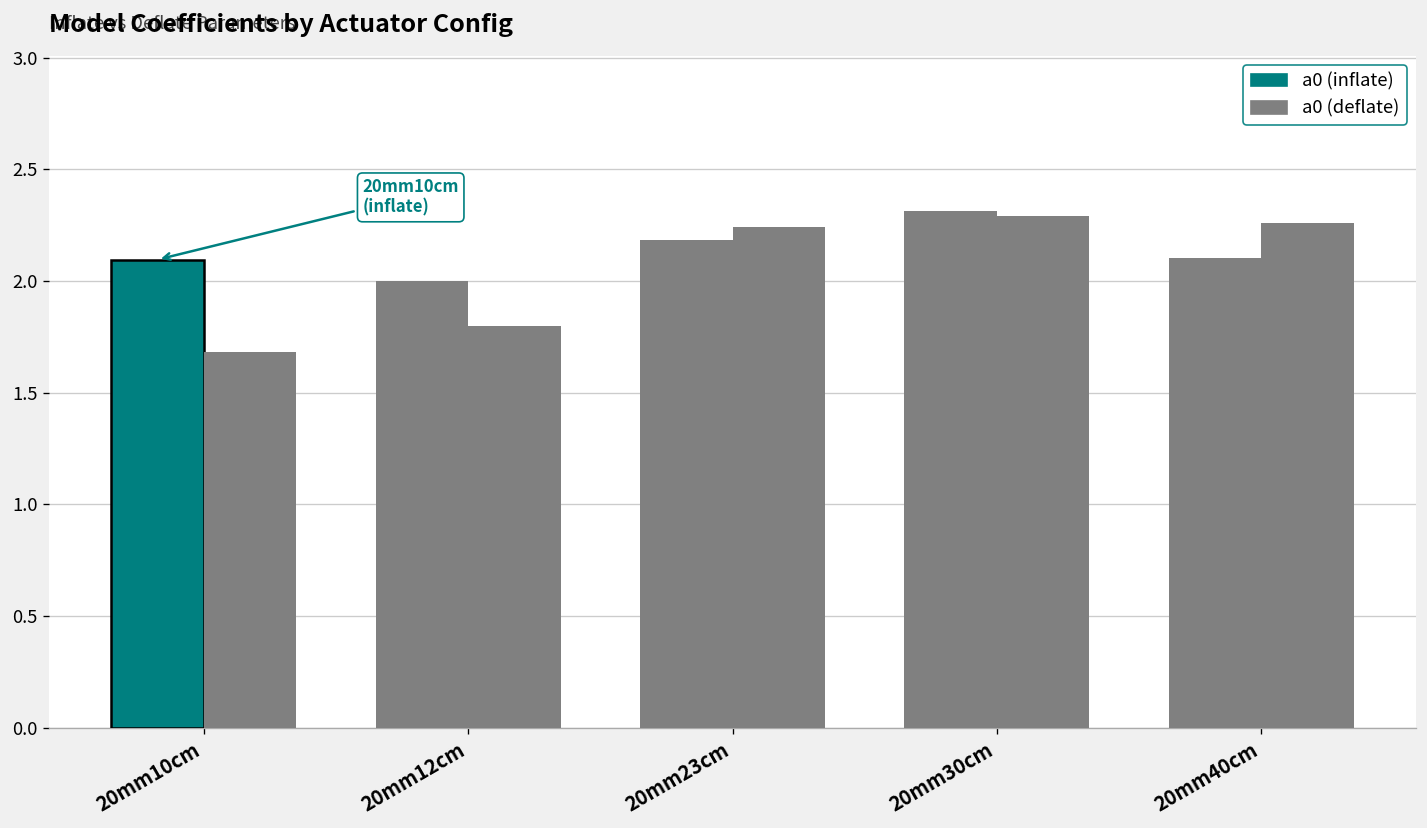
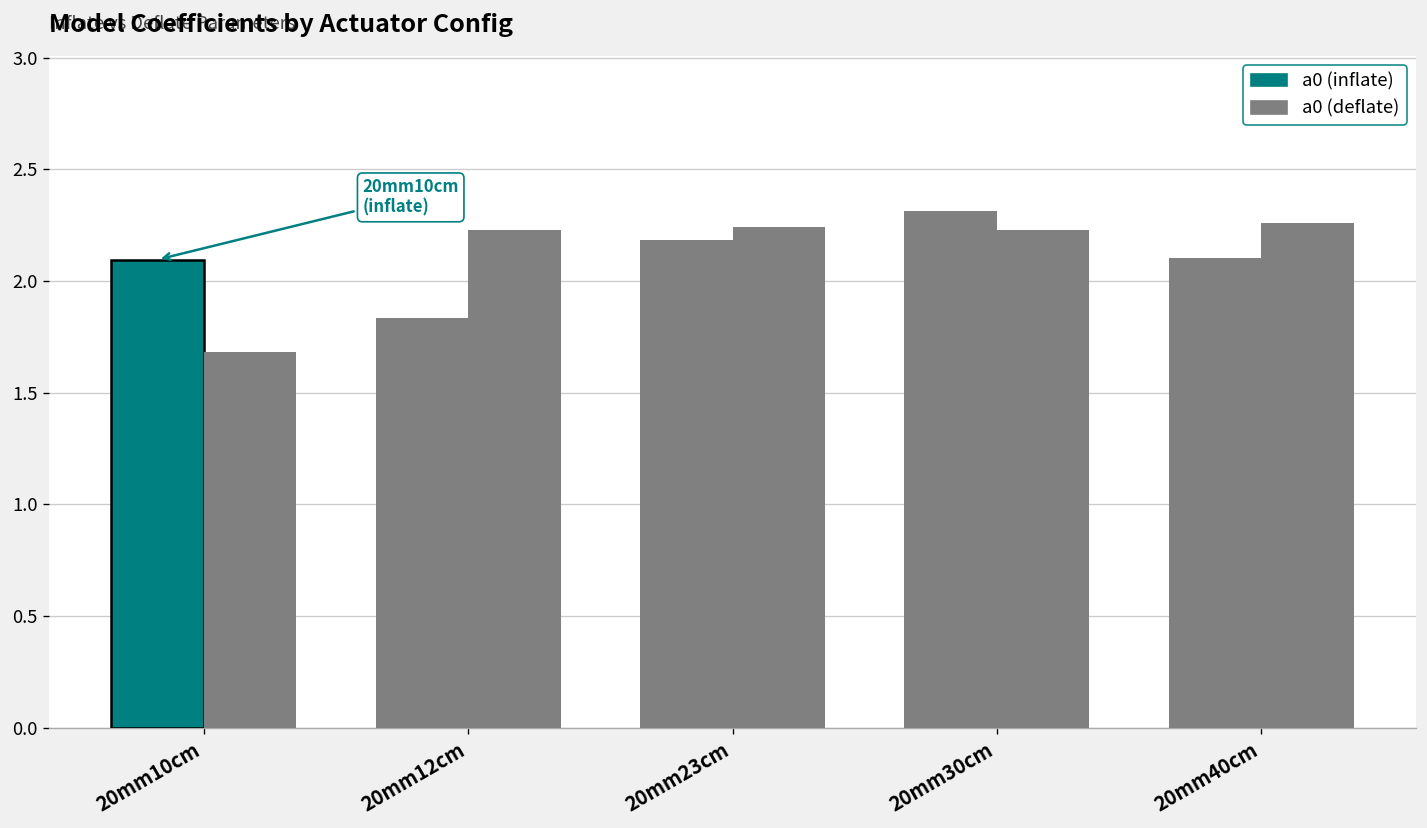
a0 (inflate), 20mm12cm: 2.00 -> 1.83
a0 (deflate), 20mm12cm: 1.80 -> 2.23
a0 (deflate), 20mm30cm: 2.29 -> 2.23
